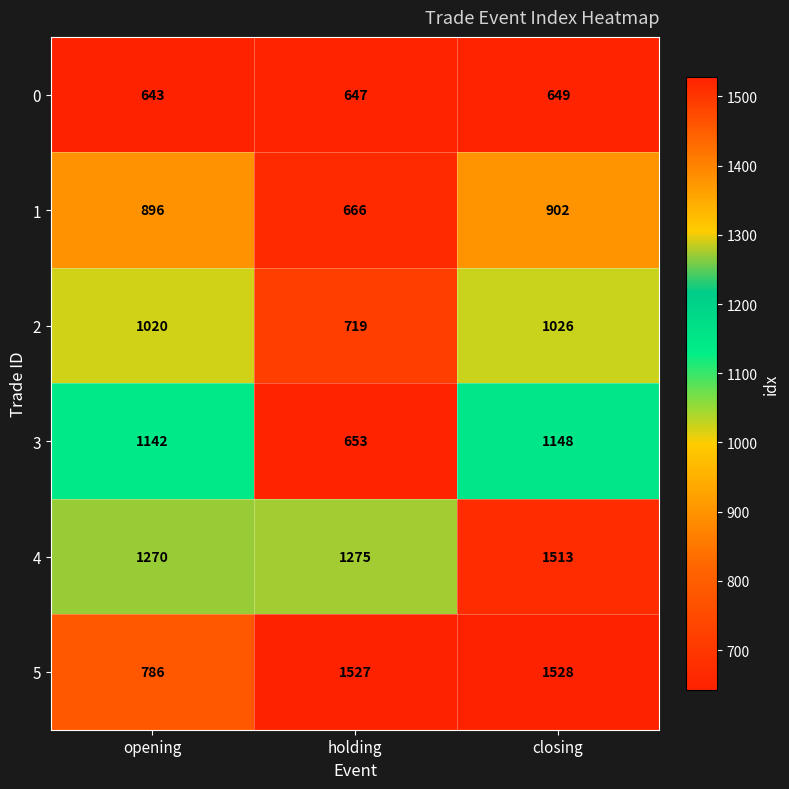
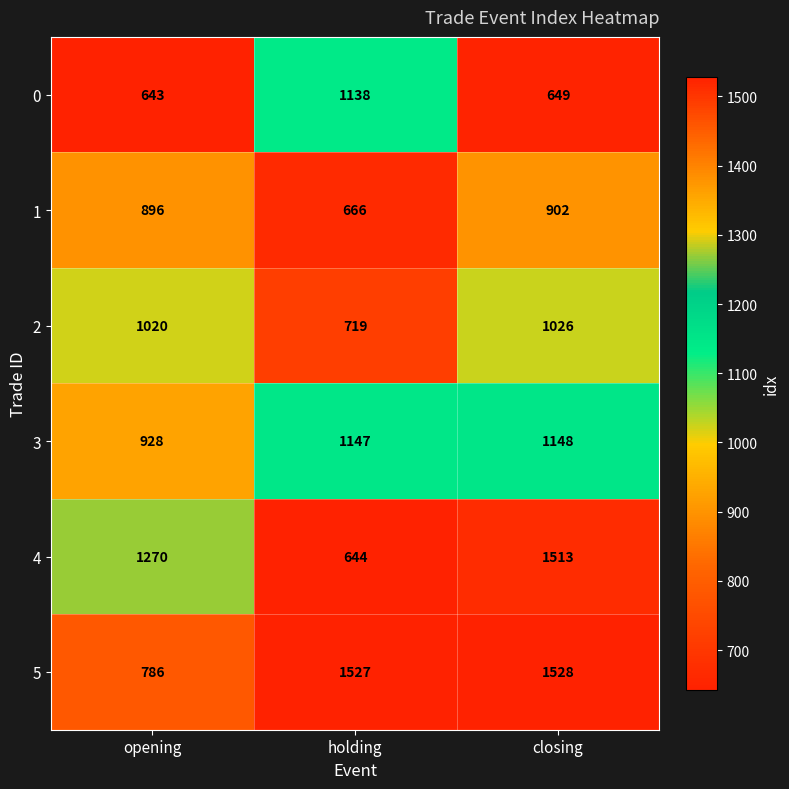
0, holding: 647 -> 1138
3, opening: 1142 -> 928
3, holding: 653 -> 1147
4, holding: 1275 -> 644
